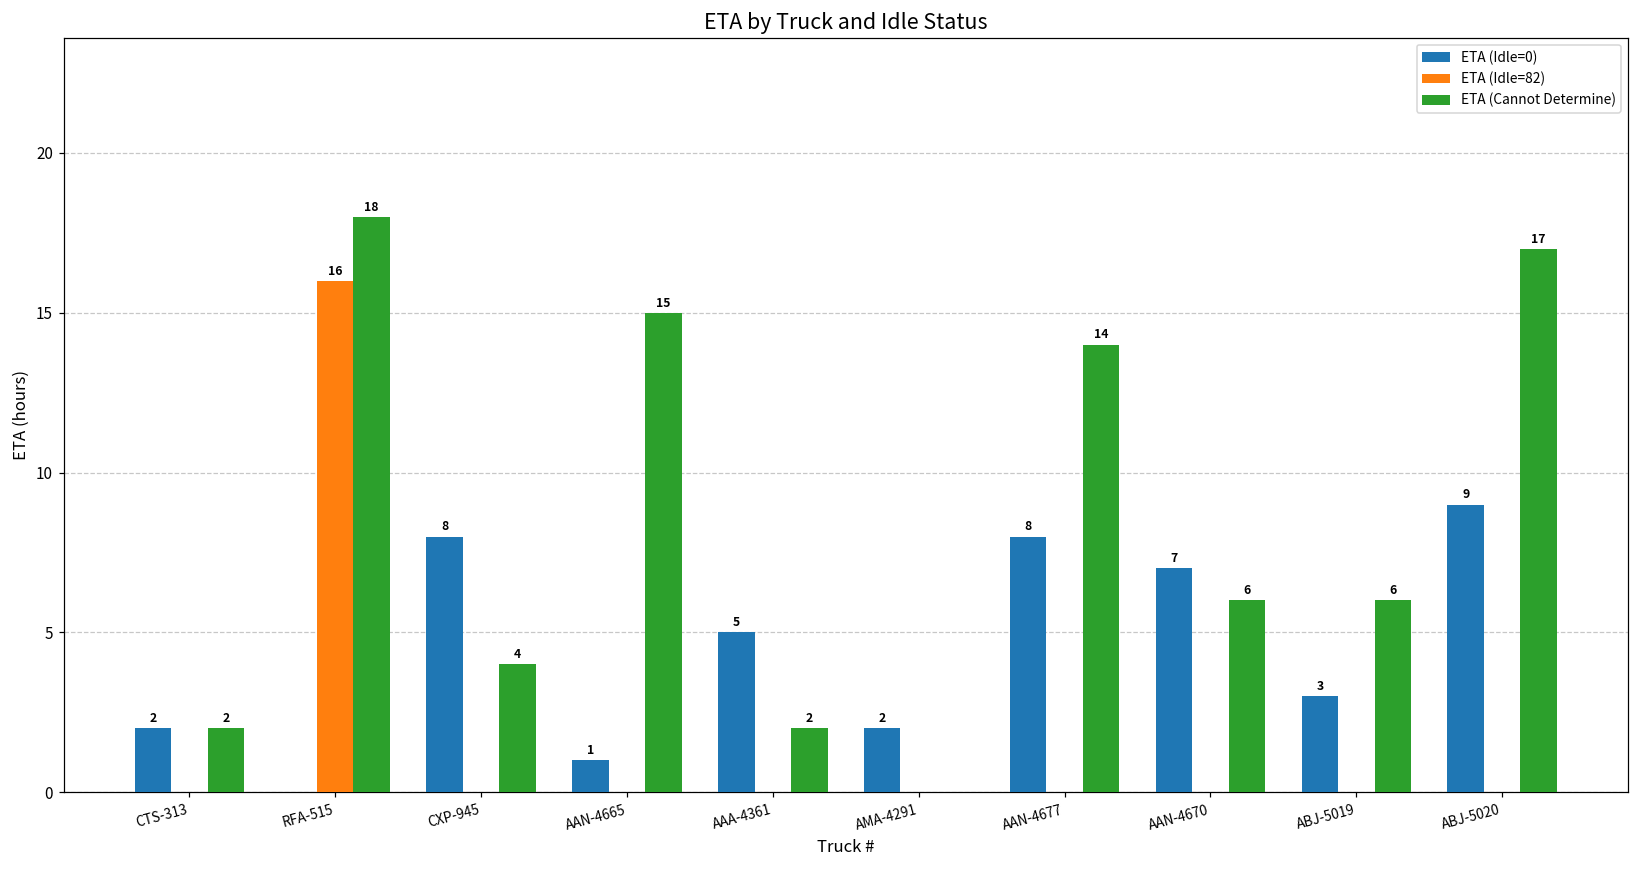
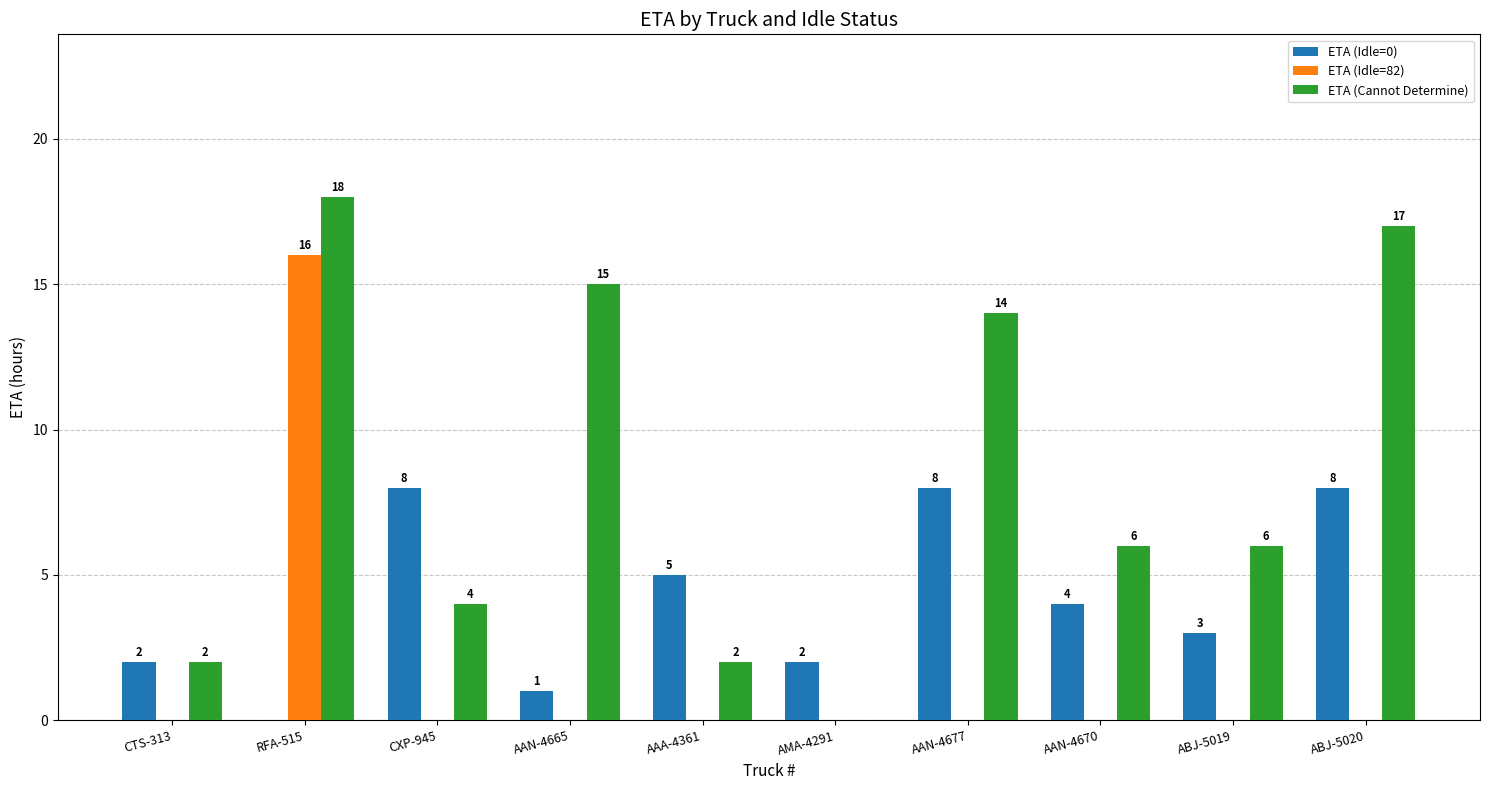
ETA (Idle=0), AAN-4670: 7 -> 4
ETA (Idle=0), ABJ-5020: 9 -> 8
